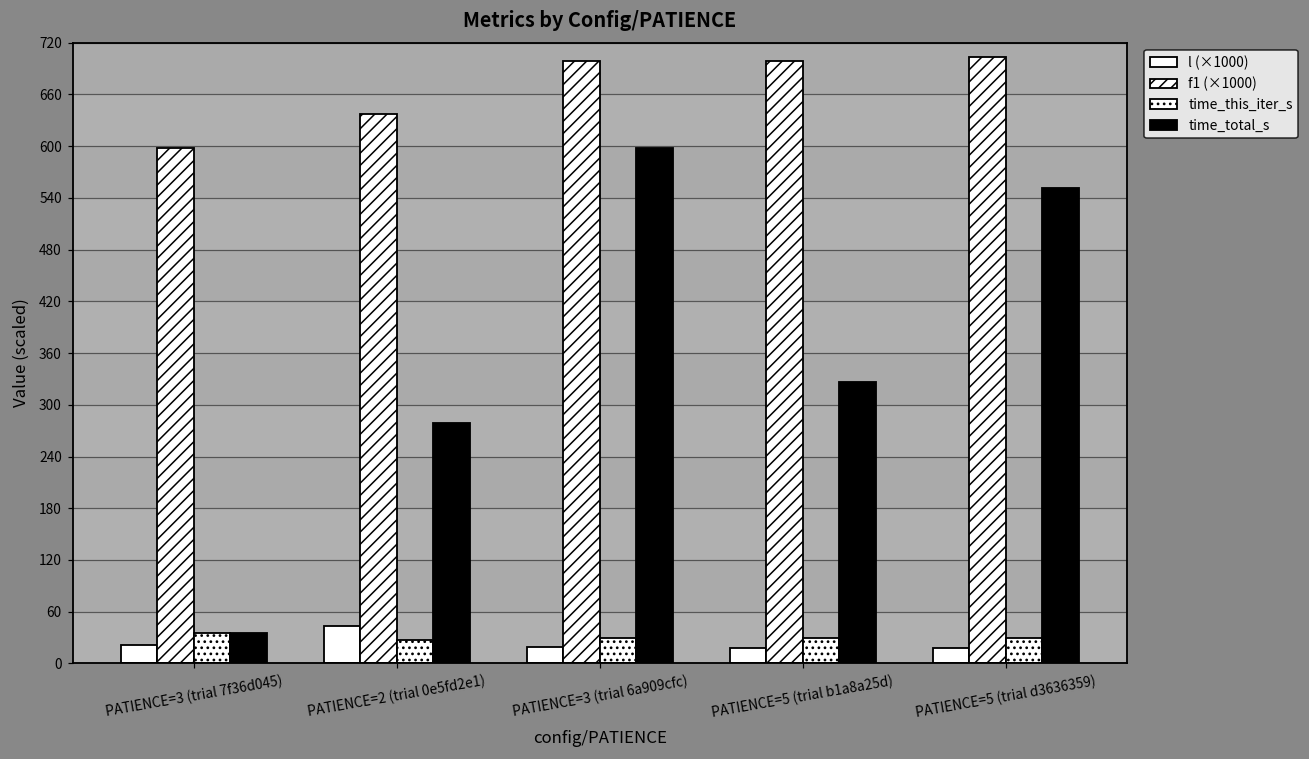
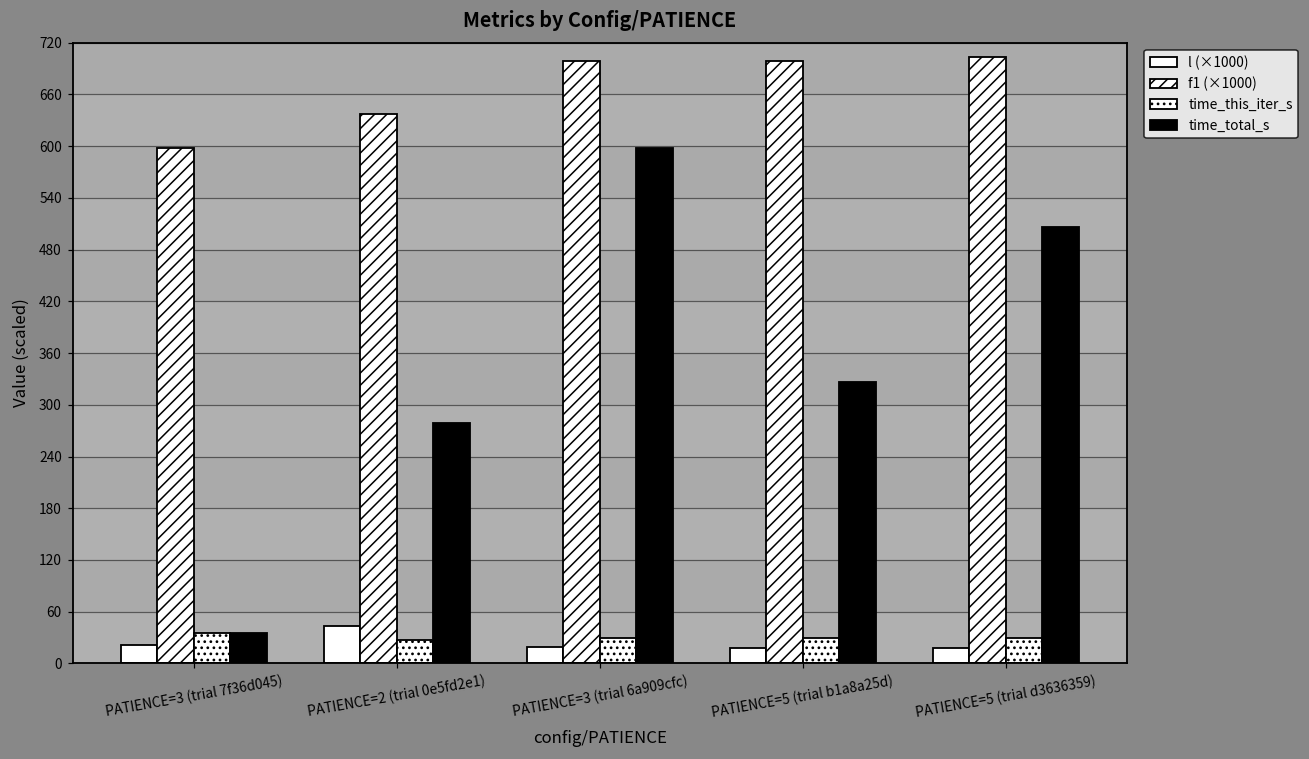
time_total_s, PATIENCE=5 (trial d3636359): 550 -> 510
